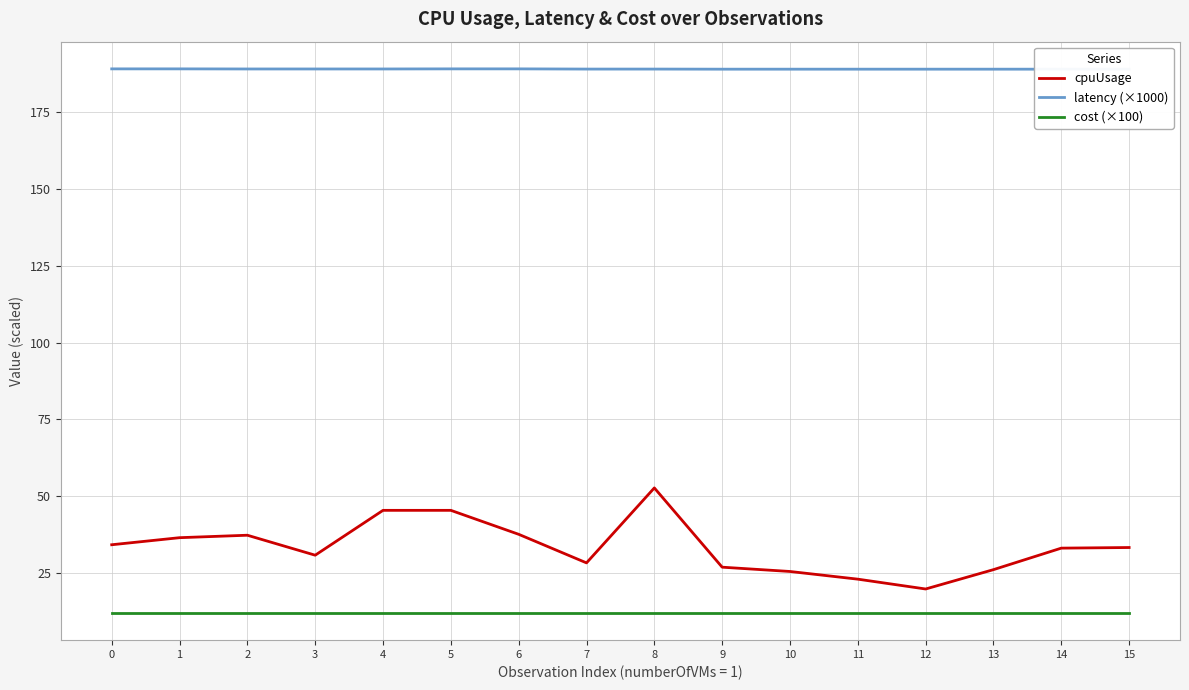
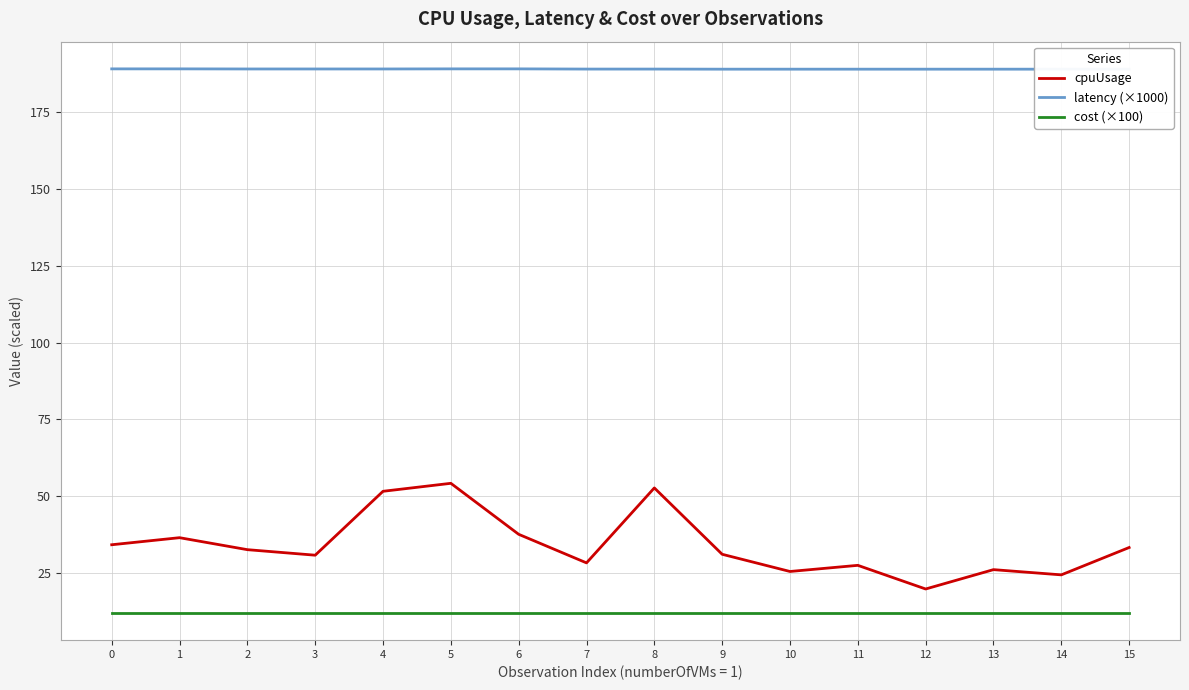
cpuUsage, 2: 37 -> 33
cpuUsage, 4: 45 -> 52
cpuUsage, 5: 45 -> 54
cpuUsage, 9: 27 -> 31
cpuUsage, 11: 23 -> 28
cpuUsage, 14: 33 -> 24
